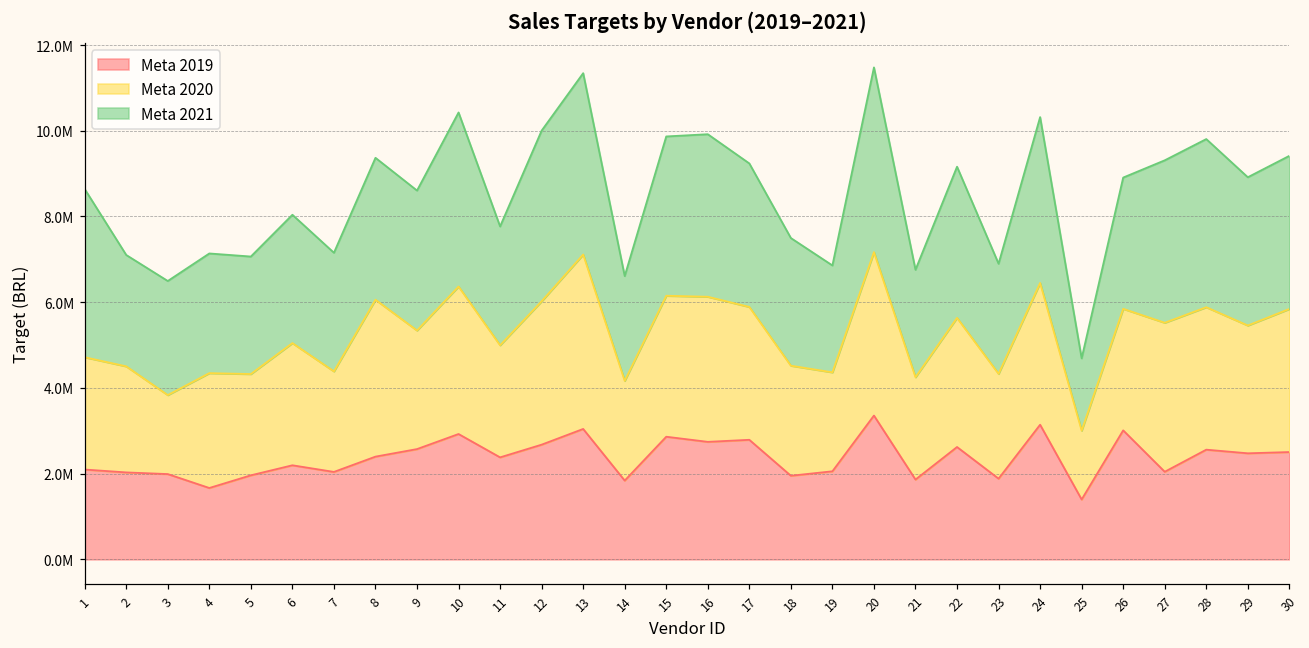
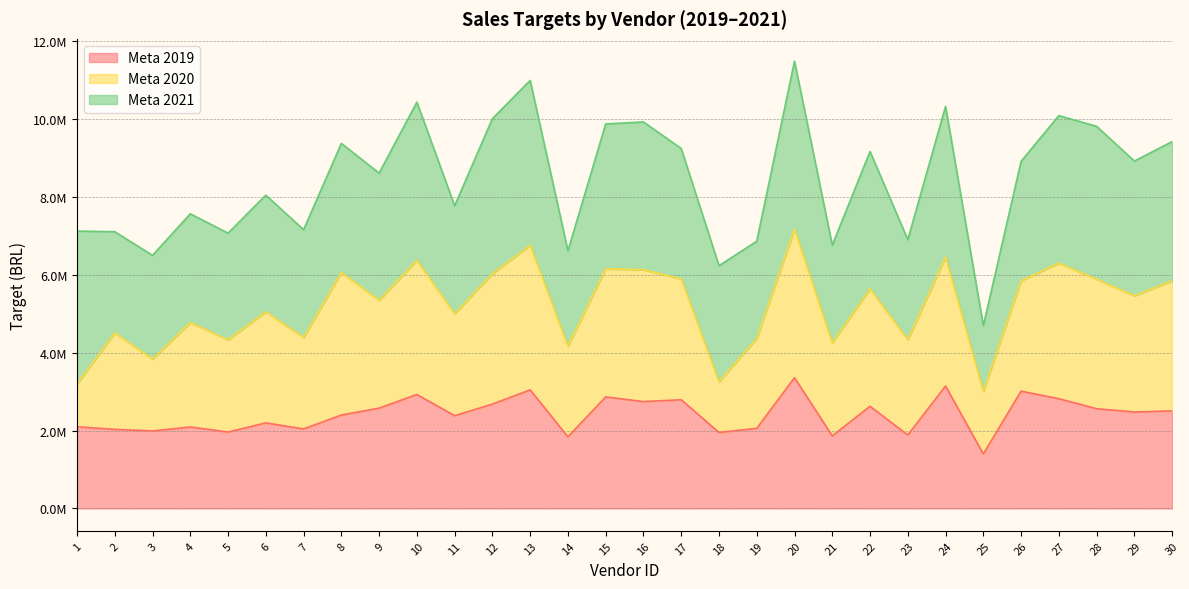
Meta 2020, 1: 2600000 -> 1100000
Meta 2019, 4: 1700000 -> 2100000
Meta 2020, 13: 4100000 -> 3700000
Meta 2020, 18: 2600000 -> 1300000
Meta 2019, 27: 2000000 -> 2800000
